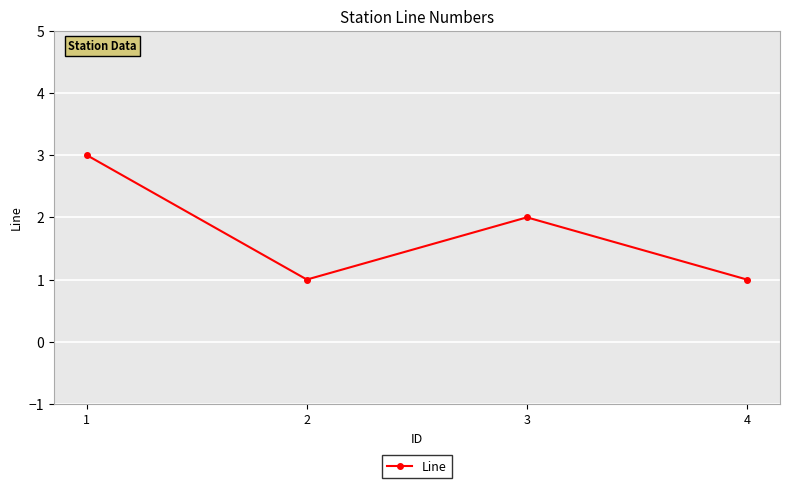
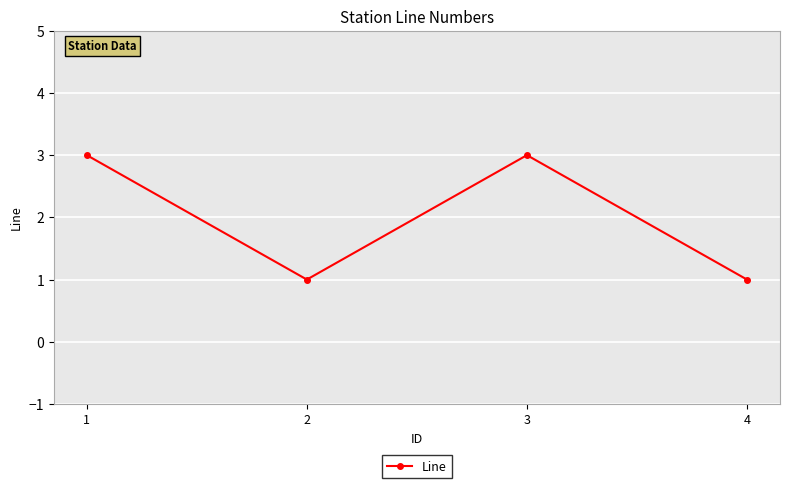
3: 2 -> 3
